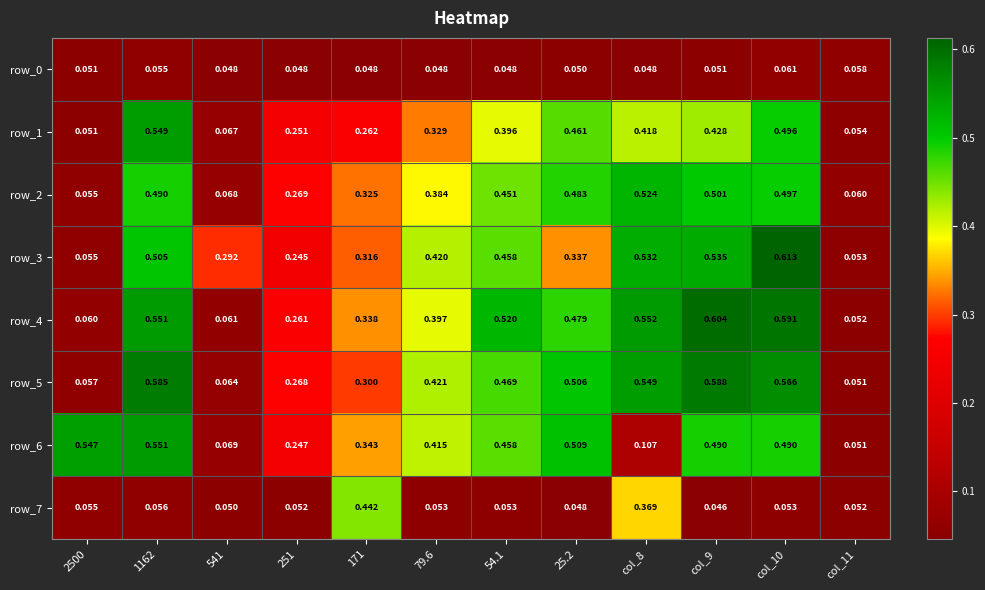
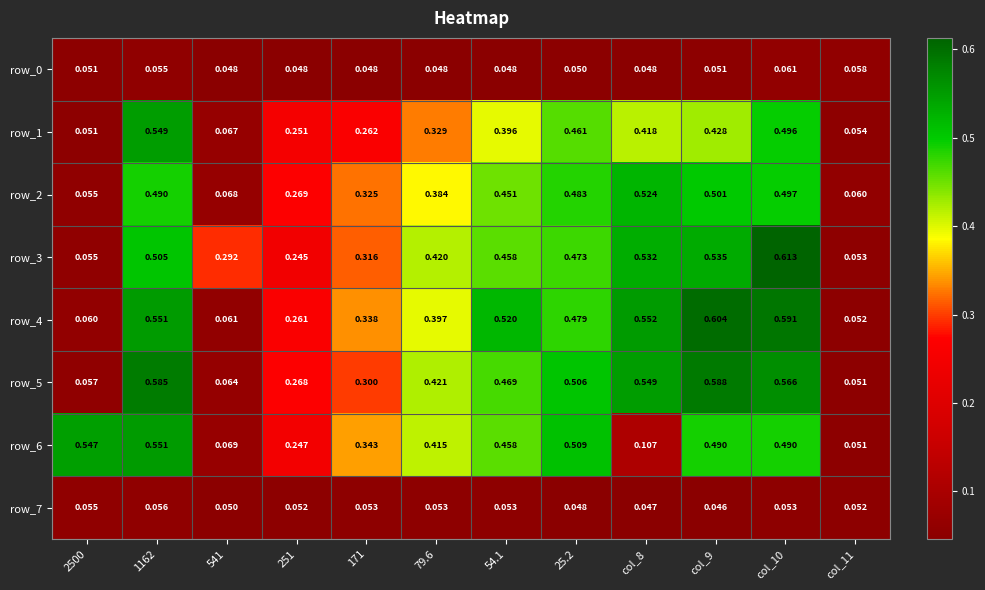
row_3, 25.2: 0.337 -> 0.473
row_7, 171: 0.442 -> 0.053
row_7, col_8: 0.369 -> 0.047
